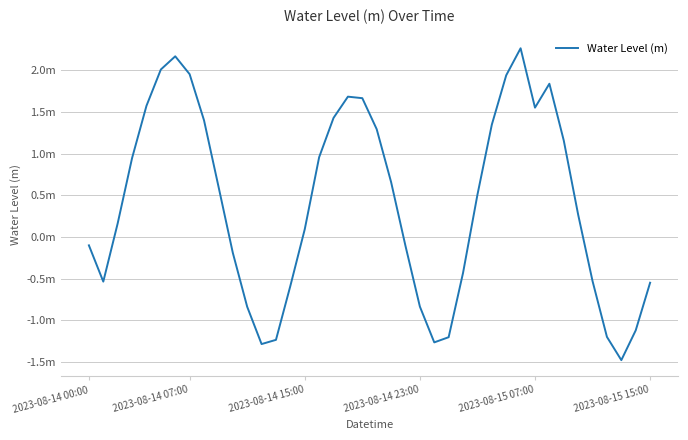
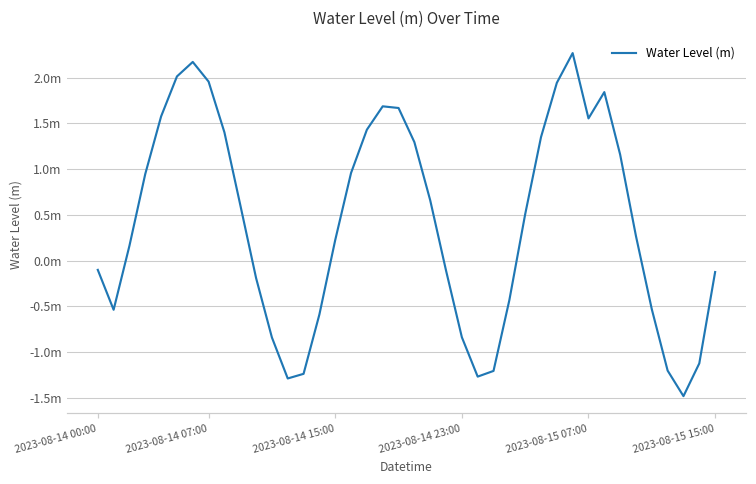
2023-08-14 15:00: 0.1m -> 0.2m
2023-08-15 15:00: -0.5m -> -0.1m
